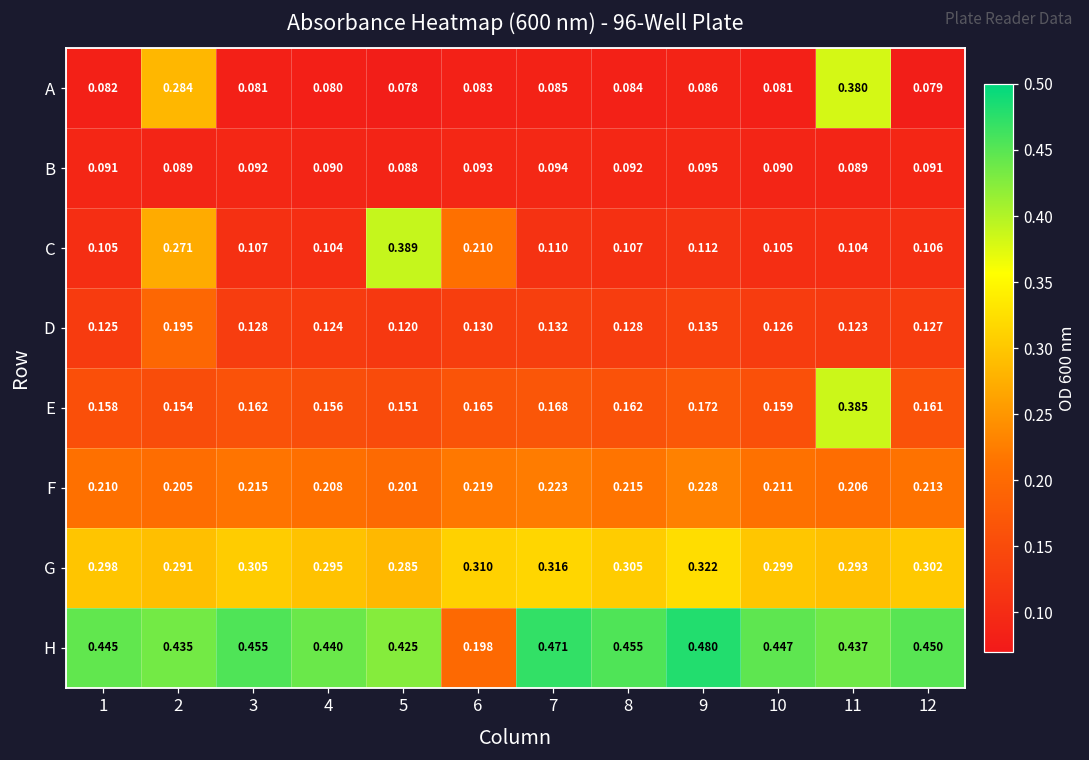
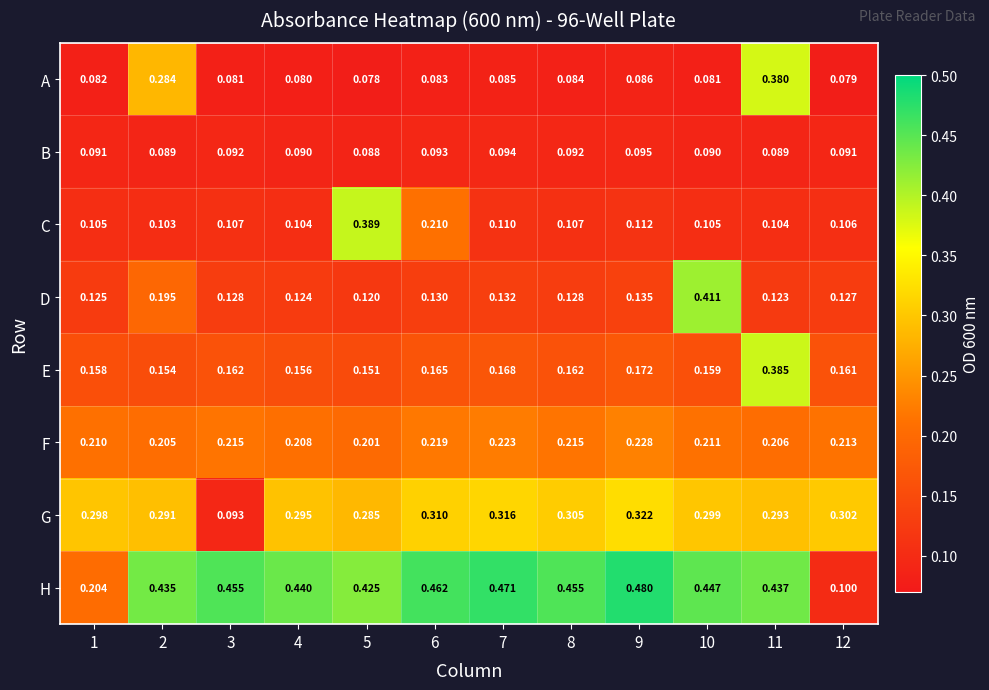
C, 2: 0.271 -> 0.103
D, 10: 0.126 -> 0.411
G, 3: 0.305 -> 0.093
H, 1: 0.445 -> 0.204
H, 6: 0.198 -> 0.462
H, 12: 0.450 -> 0.100
